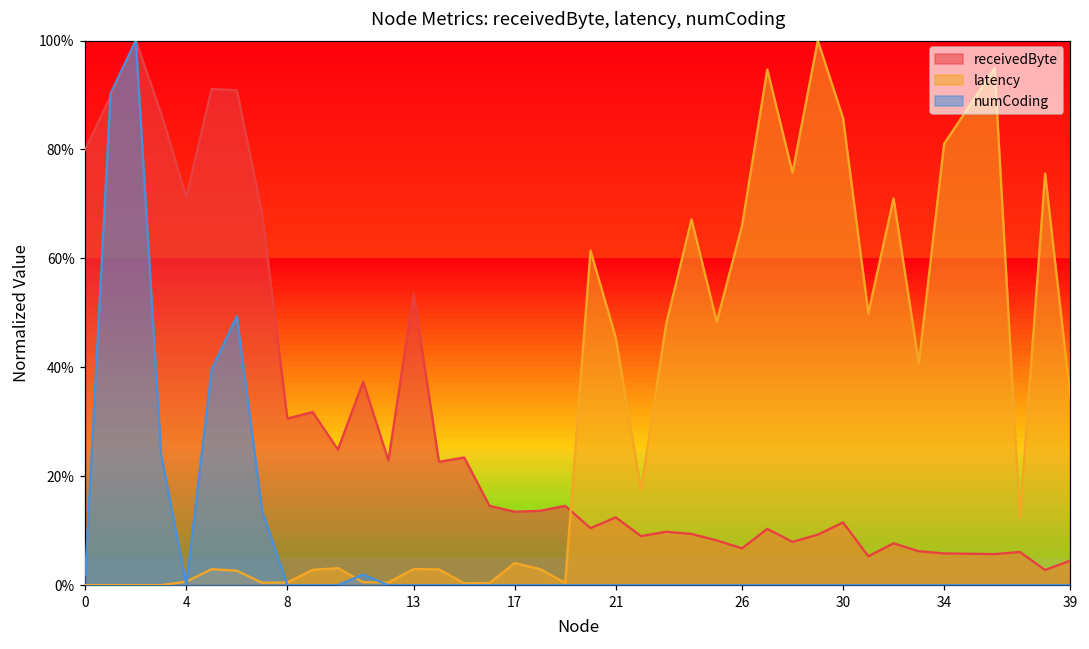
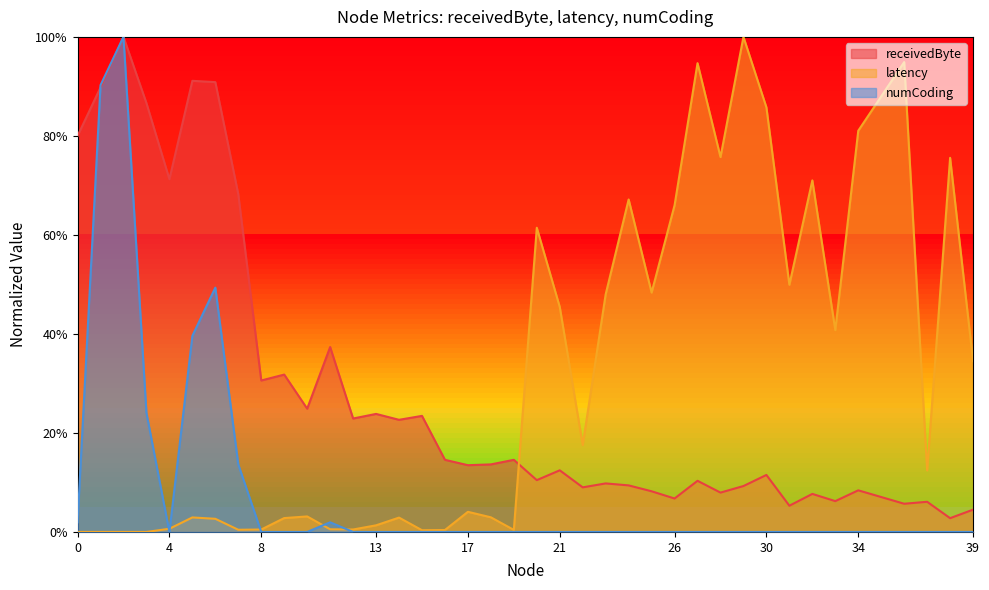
receivedByte, 13: 53% -> 24%
latency, 13: 3% -> 1%
receivedByte, 34: 6% -> 8%
